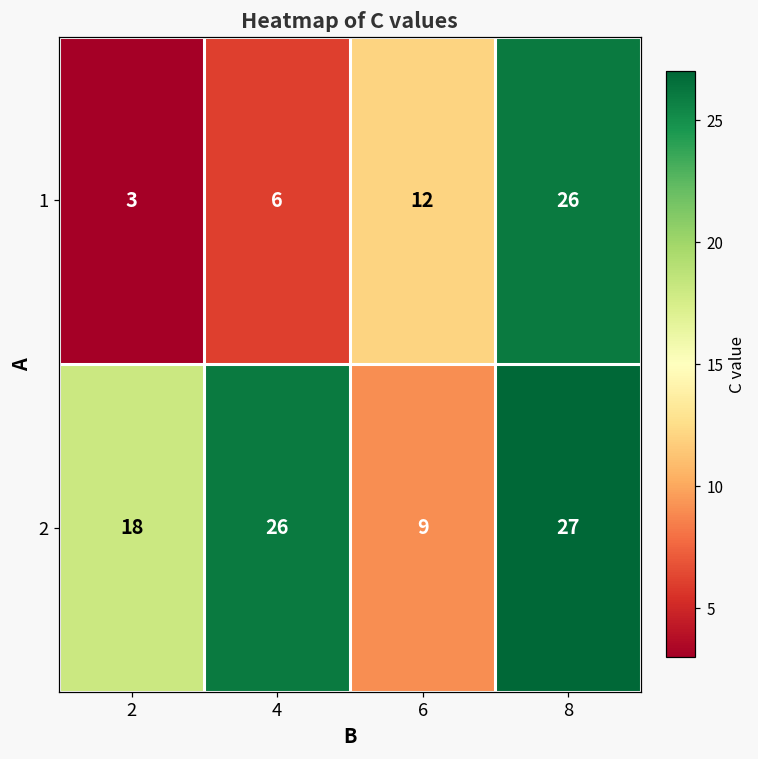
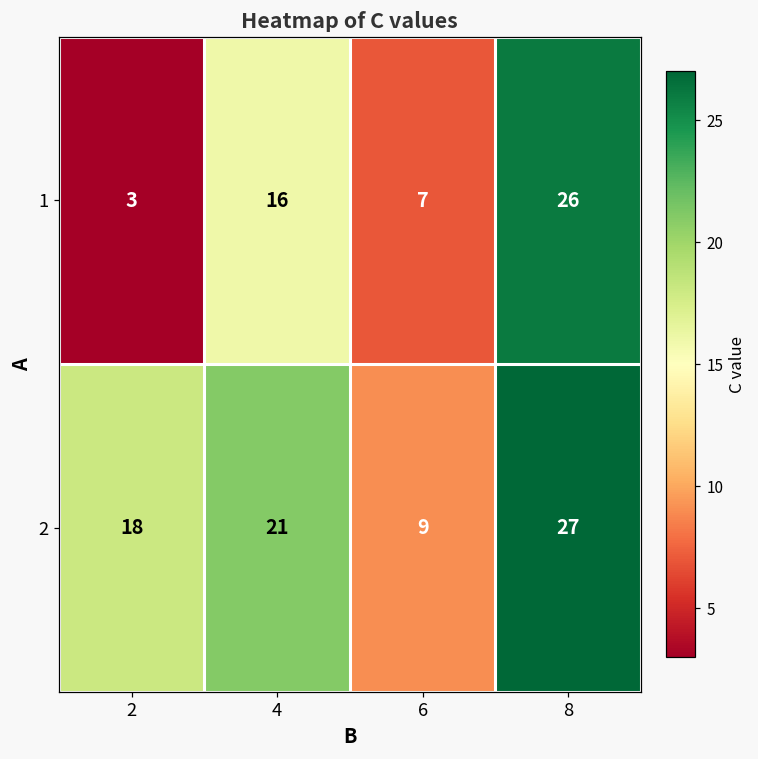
1, 4: 6 -> 16
1, 6: 12 -> 7
2, 4: 26 -> 21
